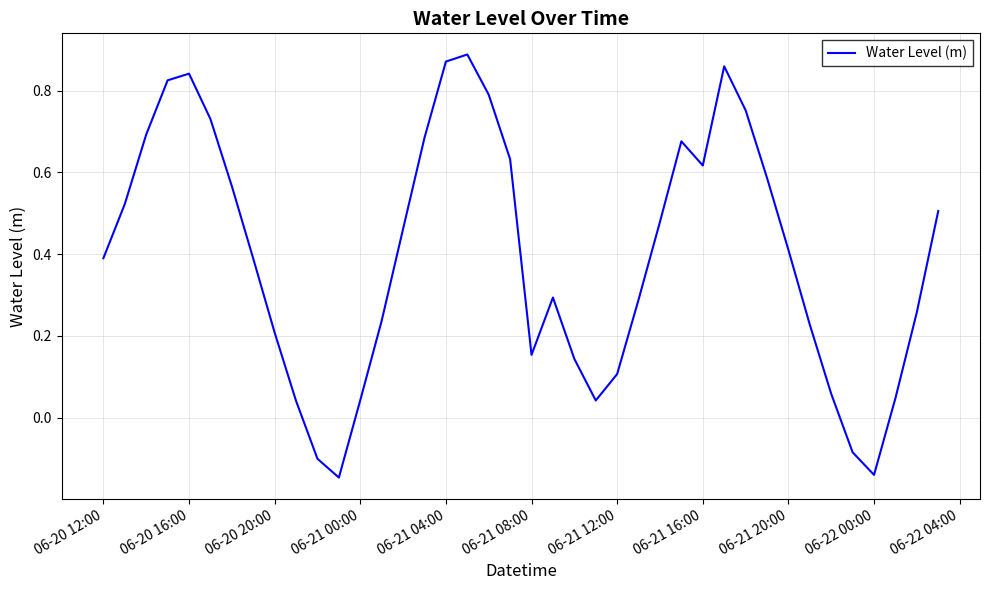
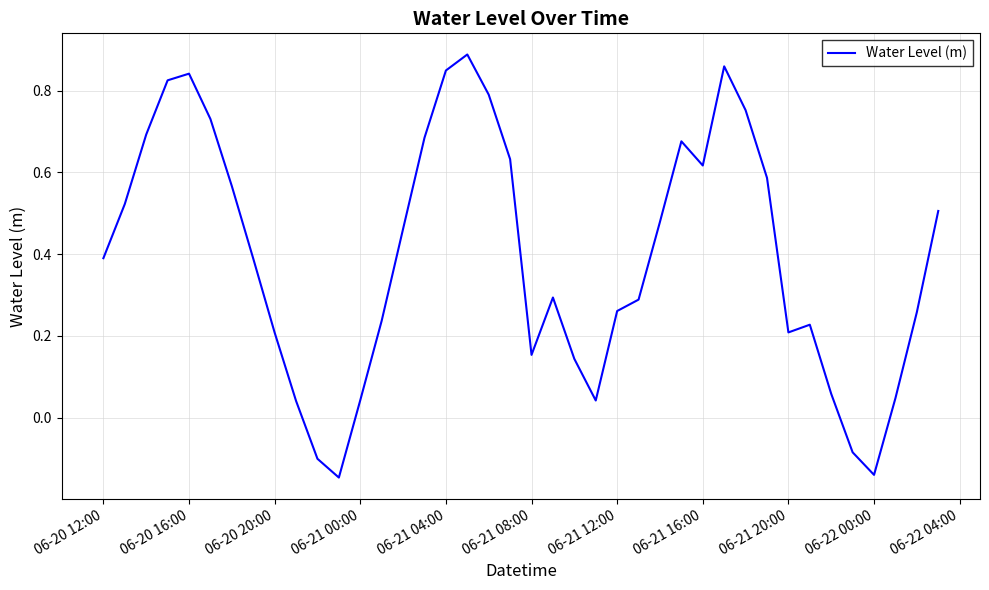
06-21 04:00: 0.87 -> 0.85
06-21 12:00: 0.11 -> 0.26
06-21 20:00: 0.41 -> 0.21
